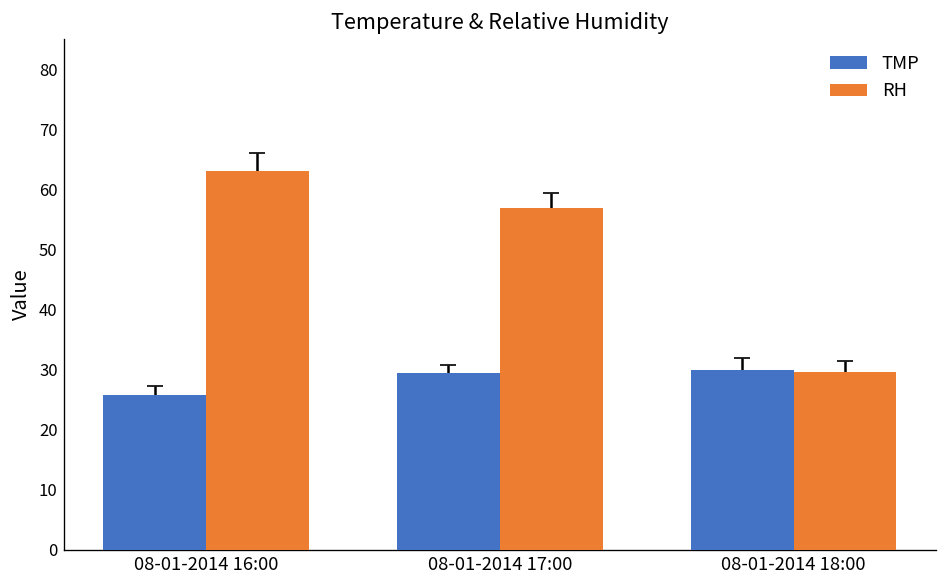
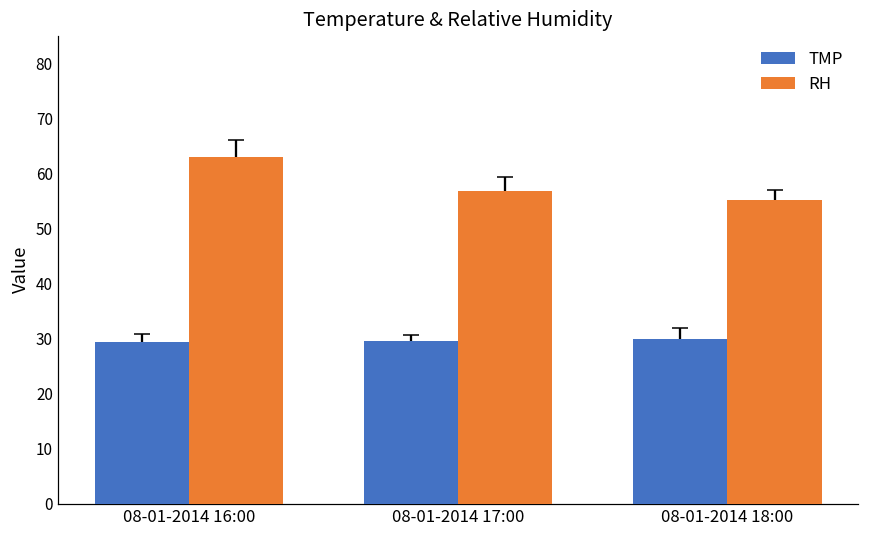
TMP, 08-01-2014 16:00: 26 -> 29
RH, 08-01-2014 18:00: 30 -> 55
